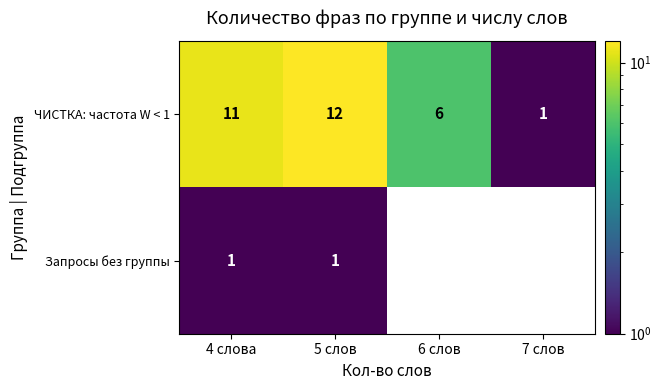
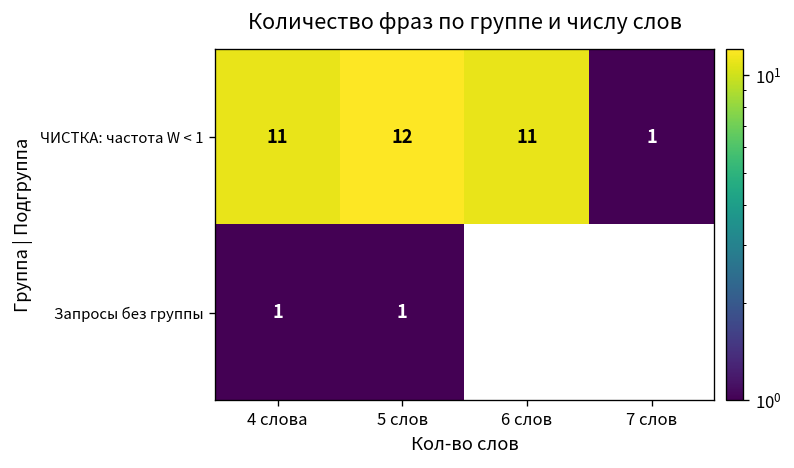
ЧИСТКА: частота W < 1, 6 слов: 6 -> 11
